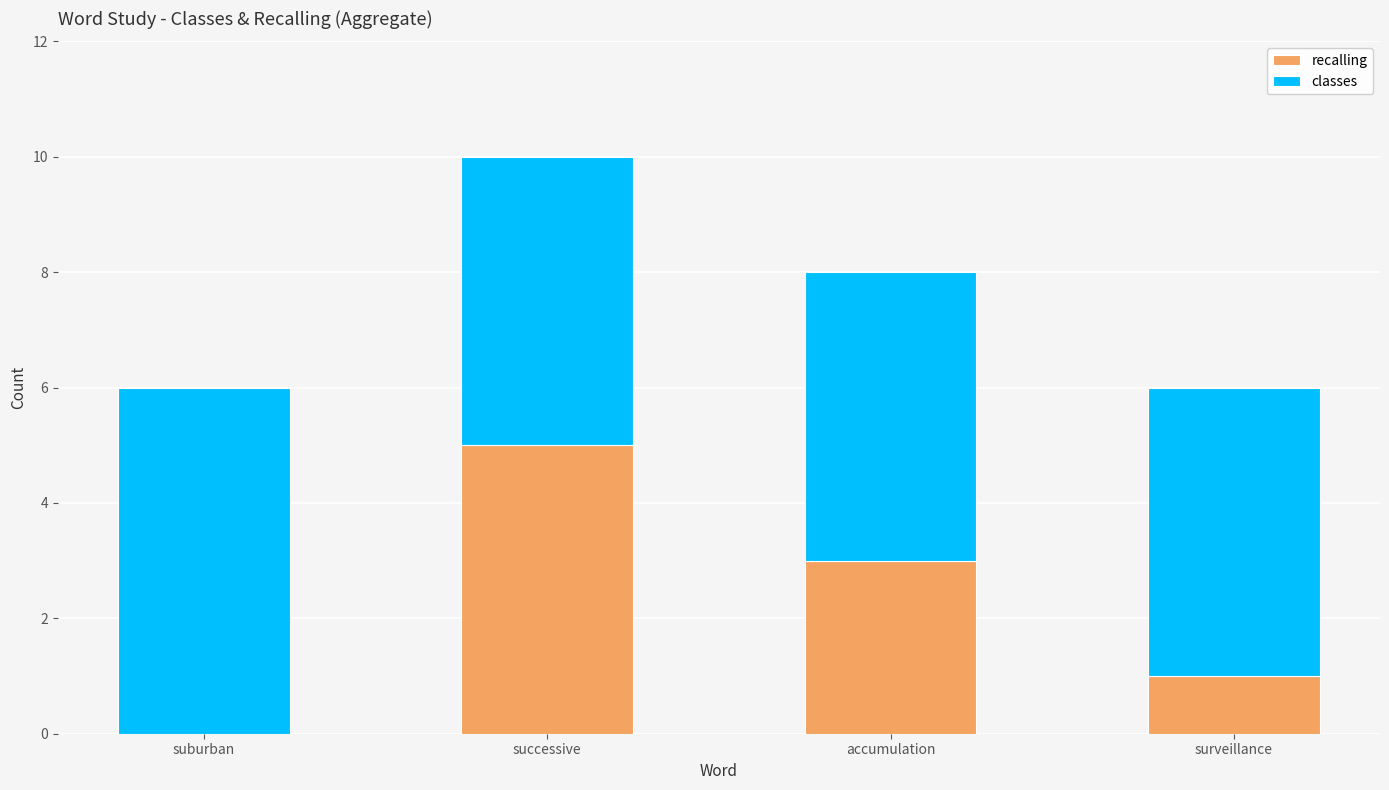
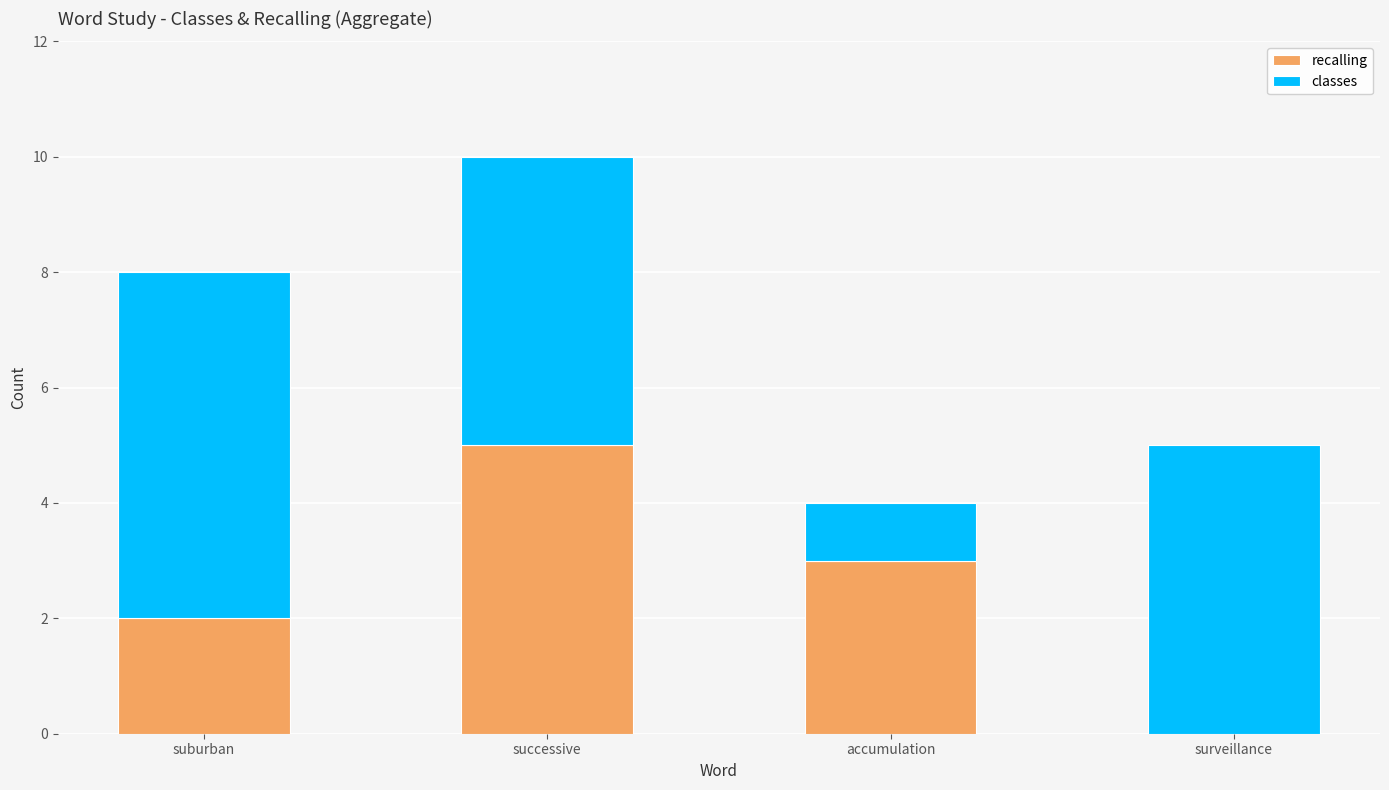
recalling, suburban: 0 -> 2
classes, accumulation: 5 -> 1
recalling, surveillance: 1 -> 0
